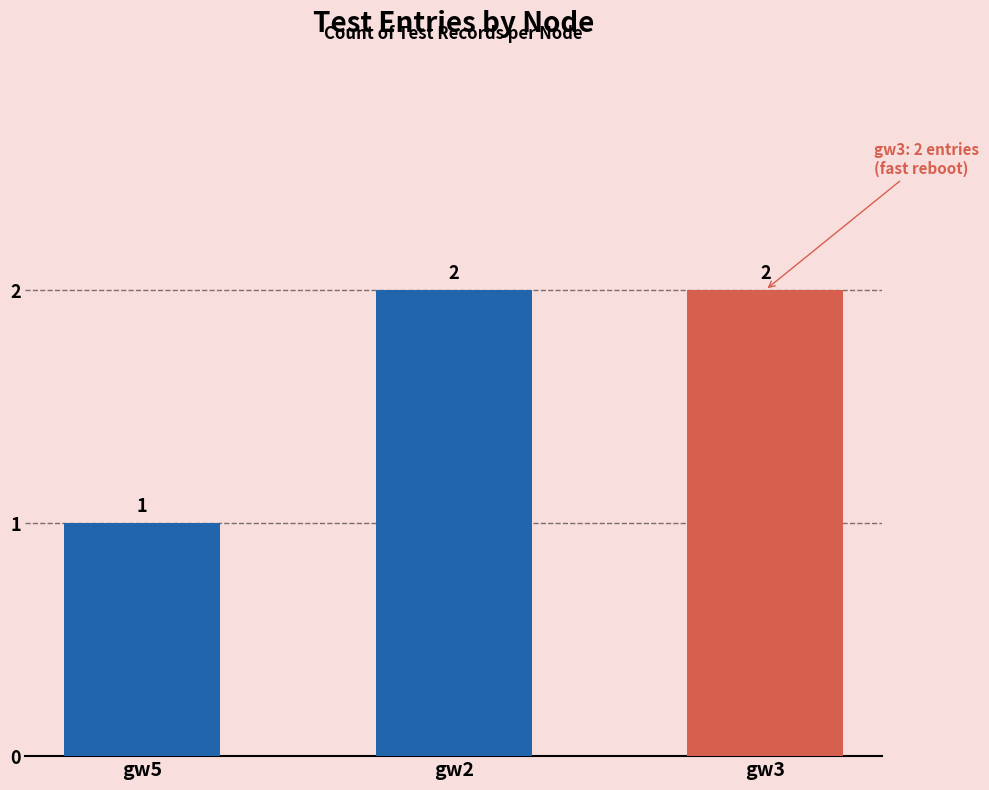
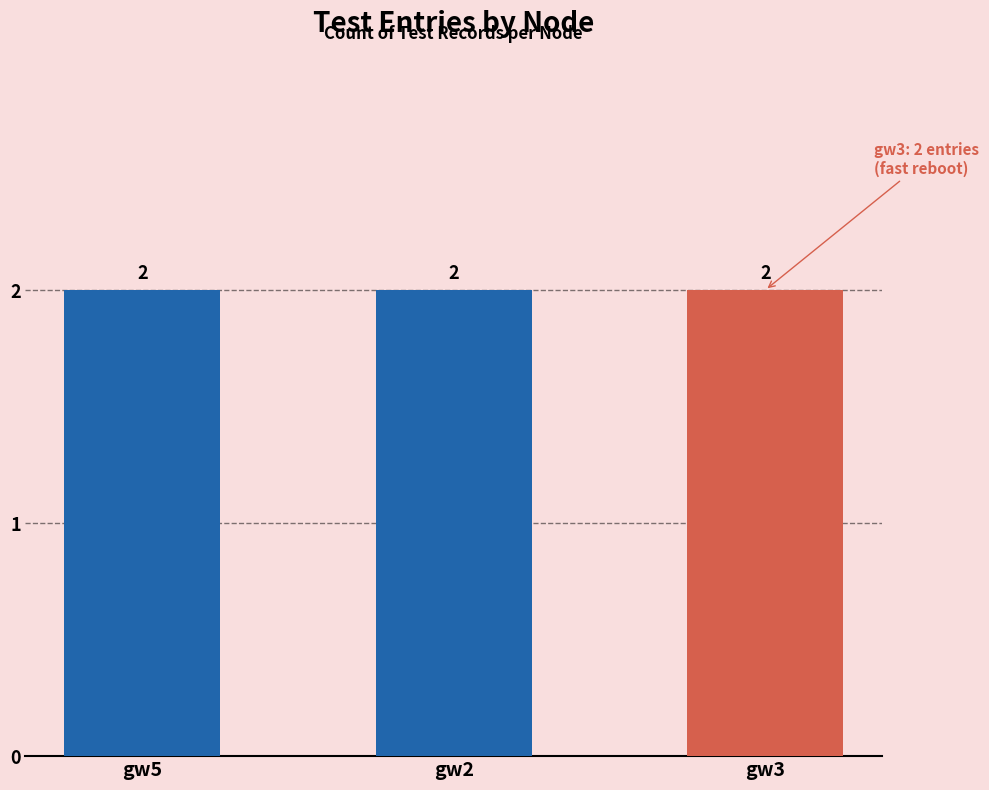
gw5: 1 -> 2
